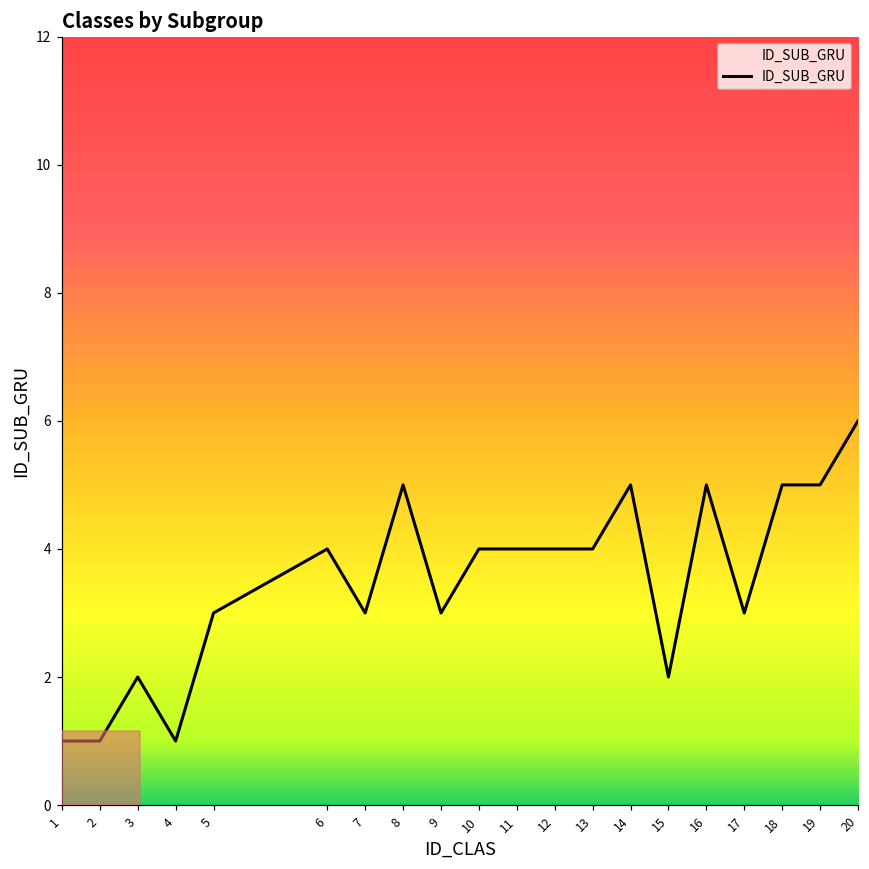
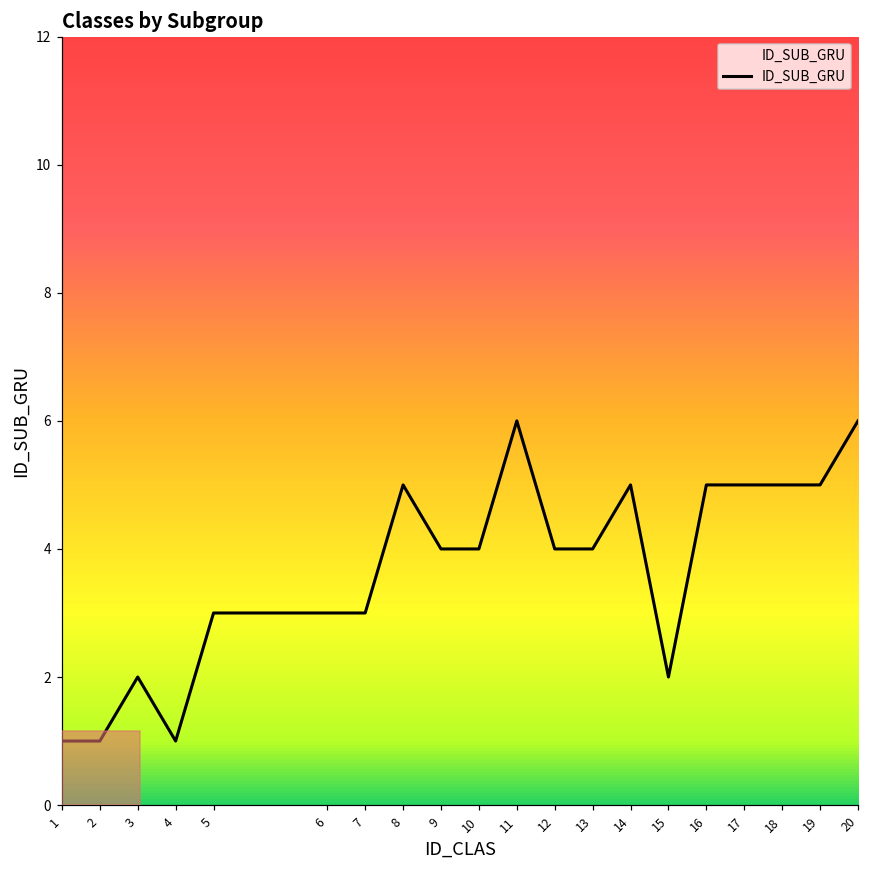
6: 4 -> 3
9: 3 -> 4
11: 4 -> 6
17: 3 -> 5
